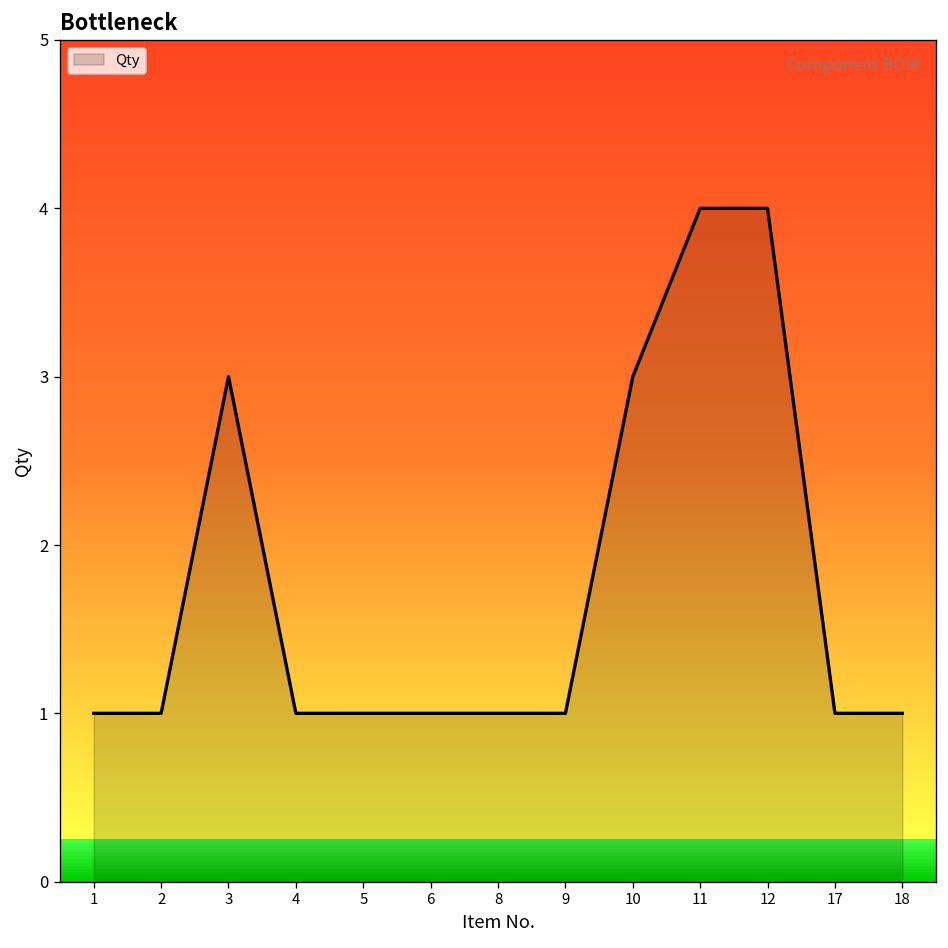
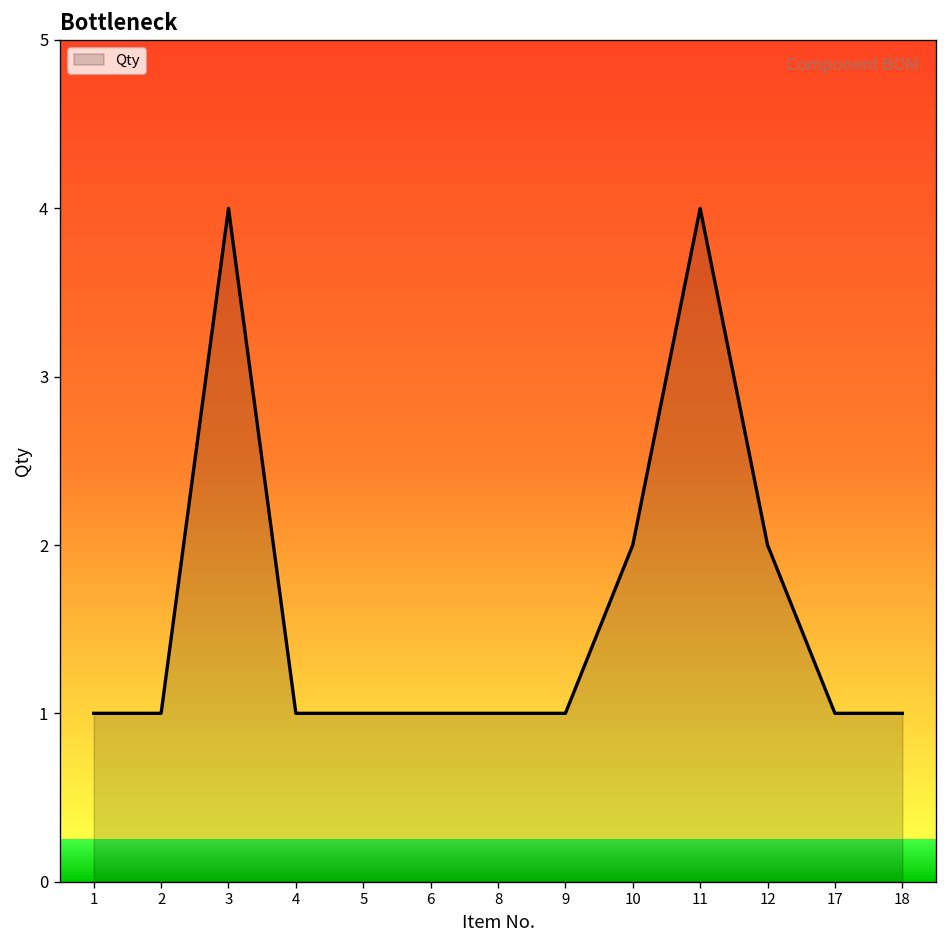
3: 3 -> 4
10: 3 -> 2
12: 4 -> 2
